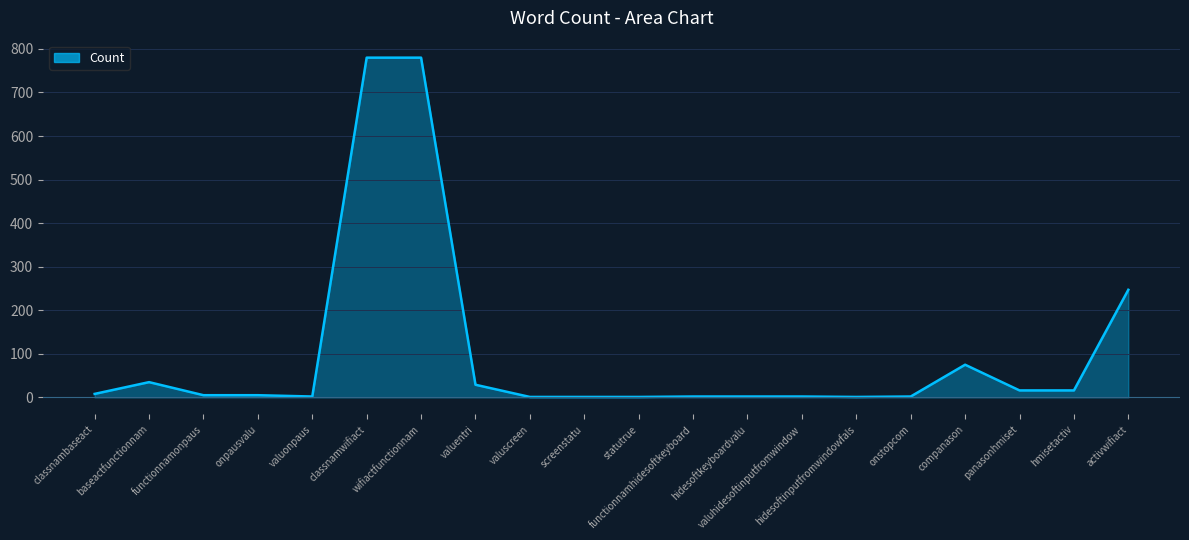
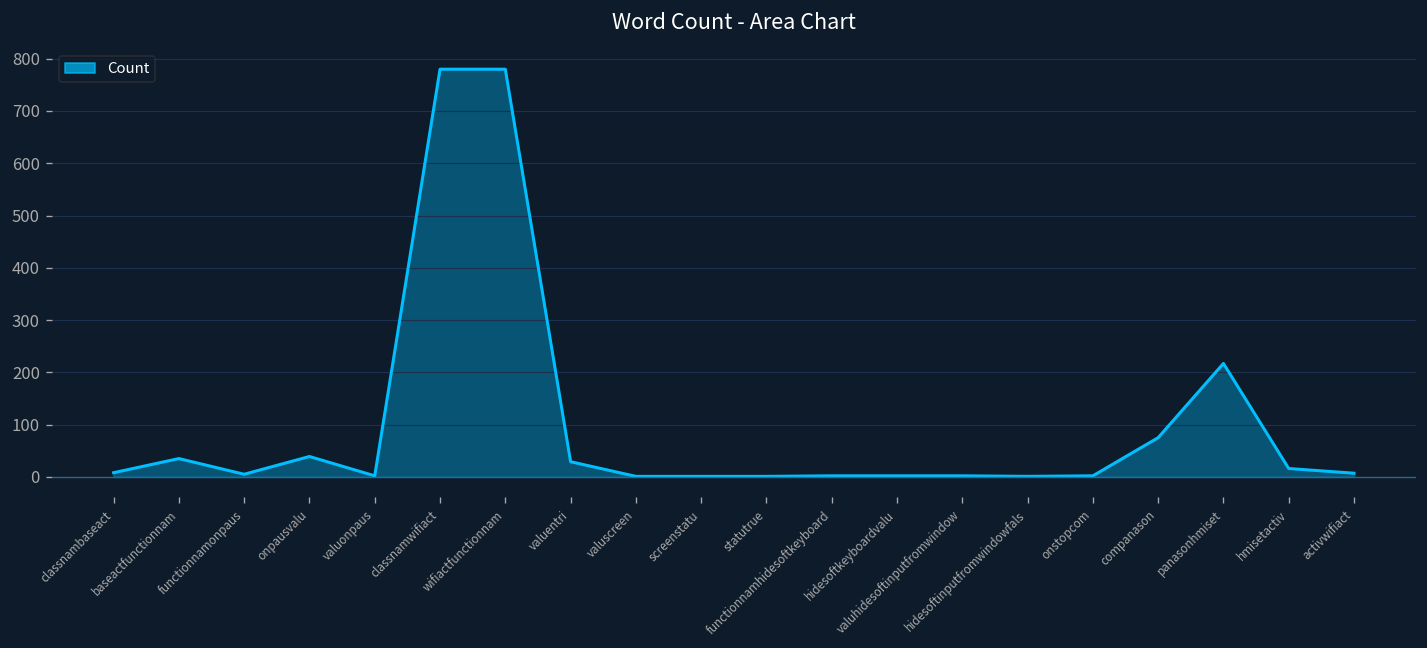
onpausvalu: 10 -> 40
panasonhmiset: 20 -> 220
activwifiact: 250 -> 10
